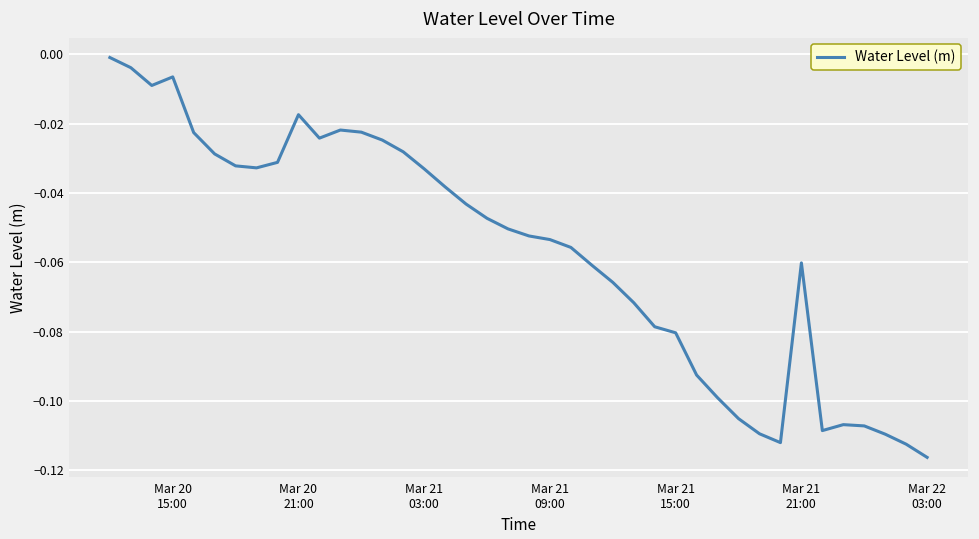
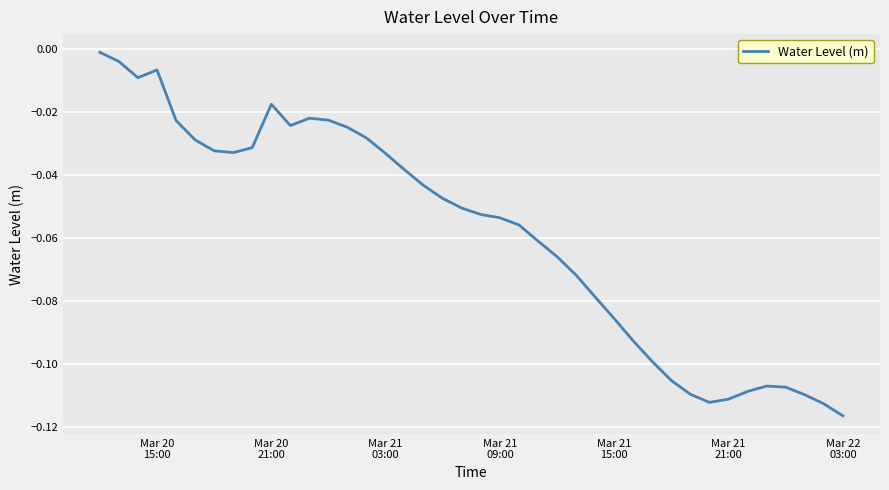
Mar 21 15:00: -0.080 -> -0.085
Mar 21 21:00: -0.060 -> -0.111
